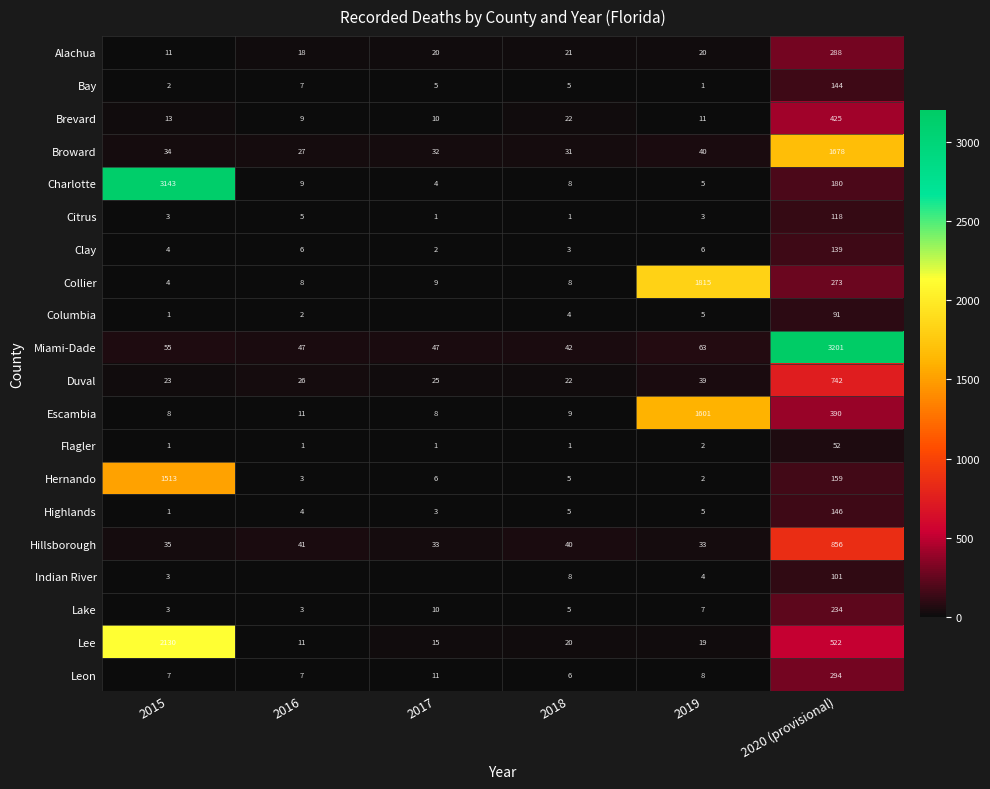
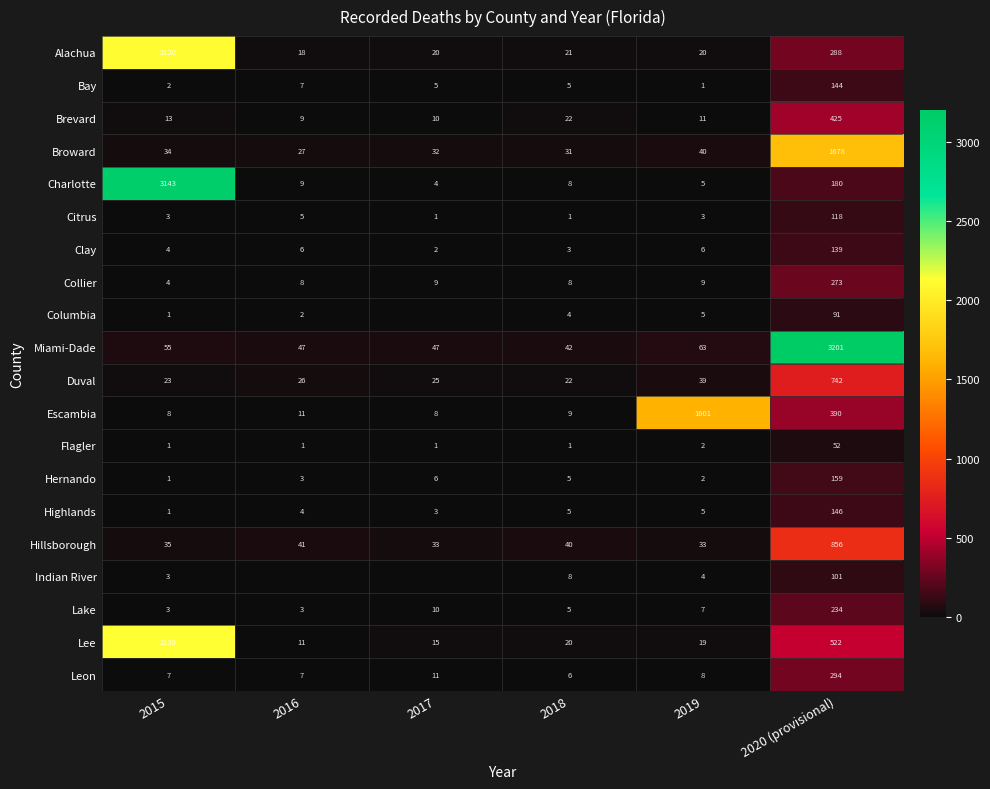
Alachua, 2015: 11 -> 2120
Collier, 2019: 1815 -> 9
Hernando, 2015: 1513 -> 1
